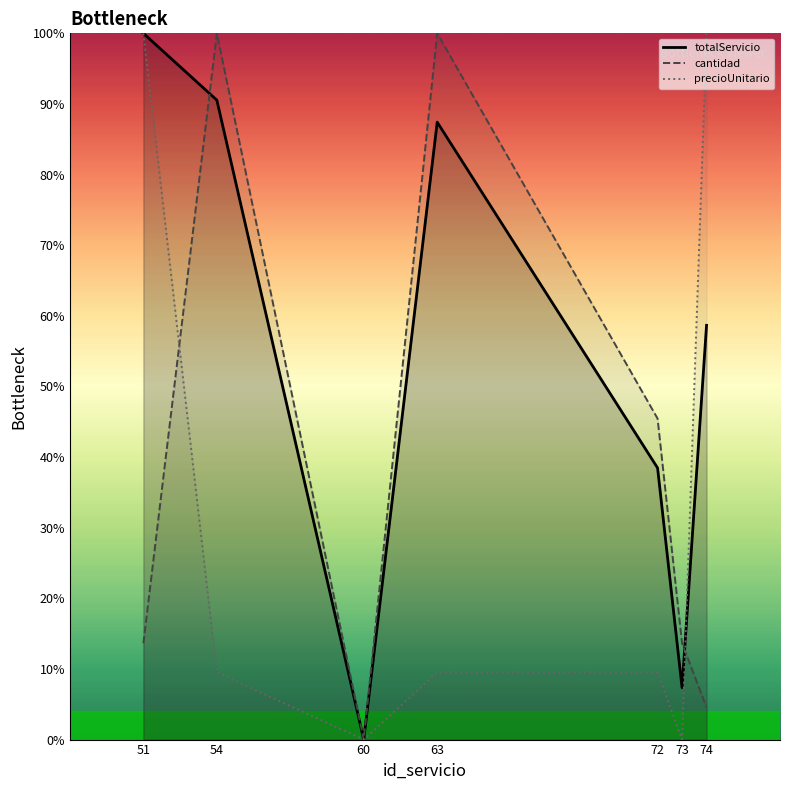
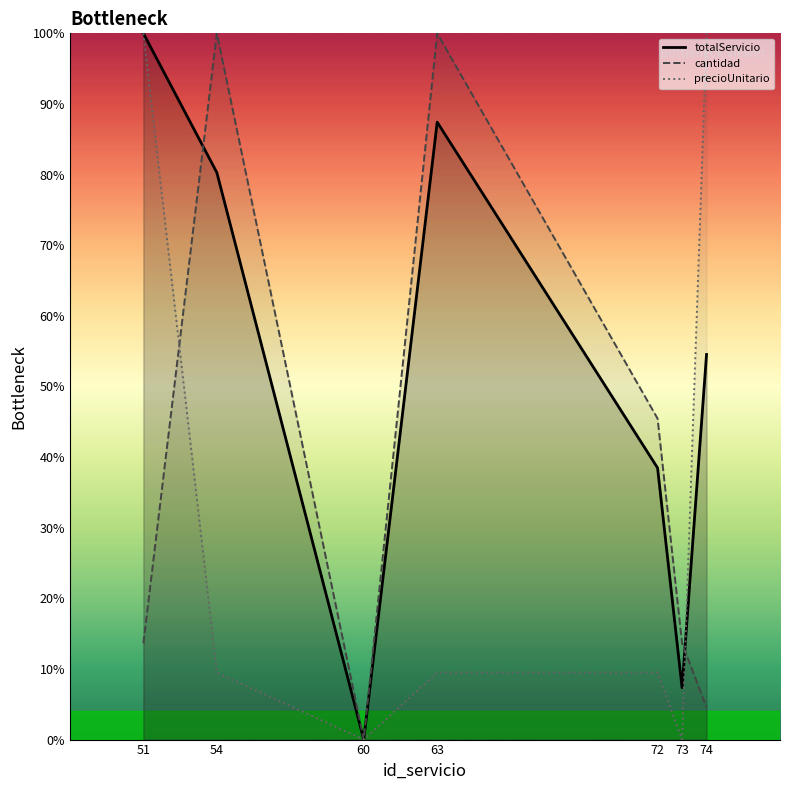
totalServicio, 54: 91% -> 80%
totalServicio, 74: 59% -> 55%
